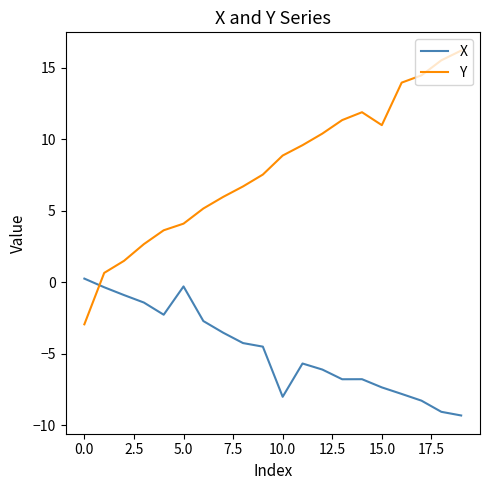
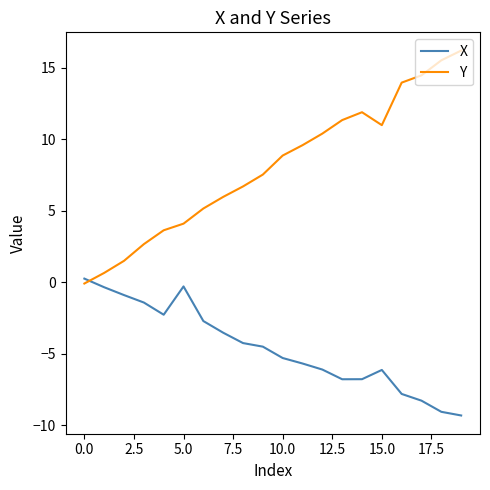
Y, 0.0: -2.9 -> -0.1
X, 10.0: -8.0 -> -5.3
X, 15.0: -7.3 -> -6.1
